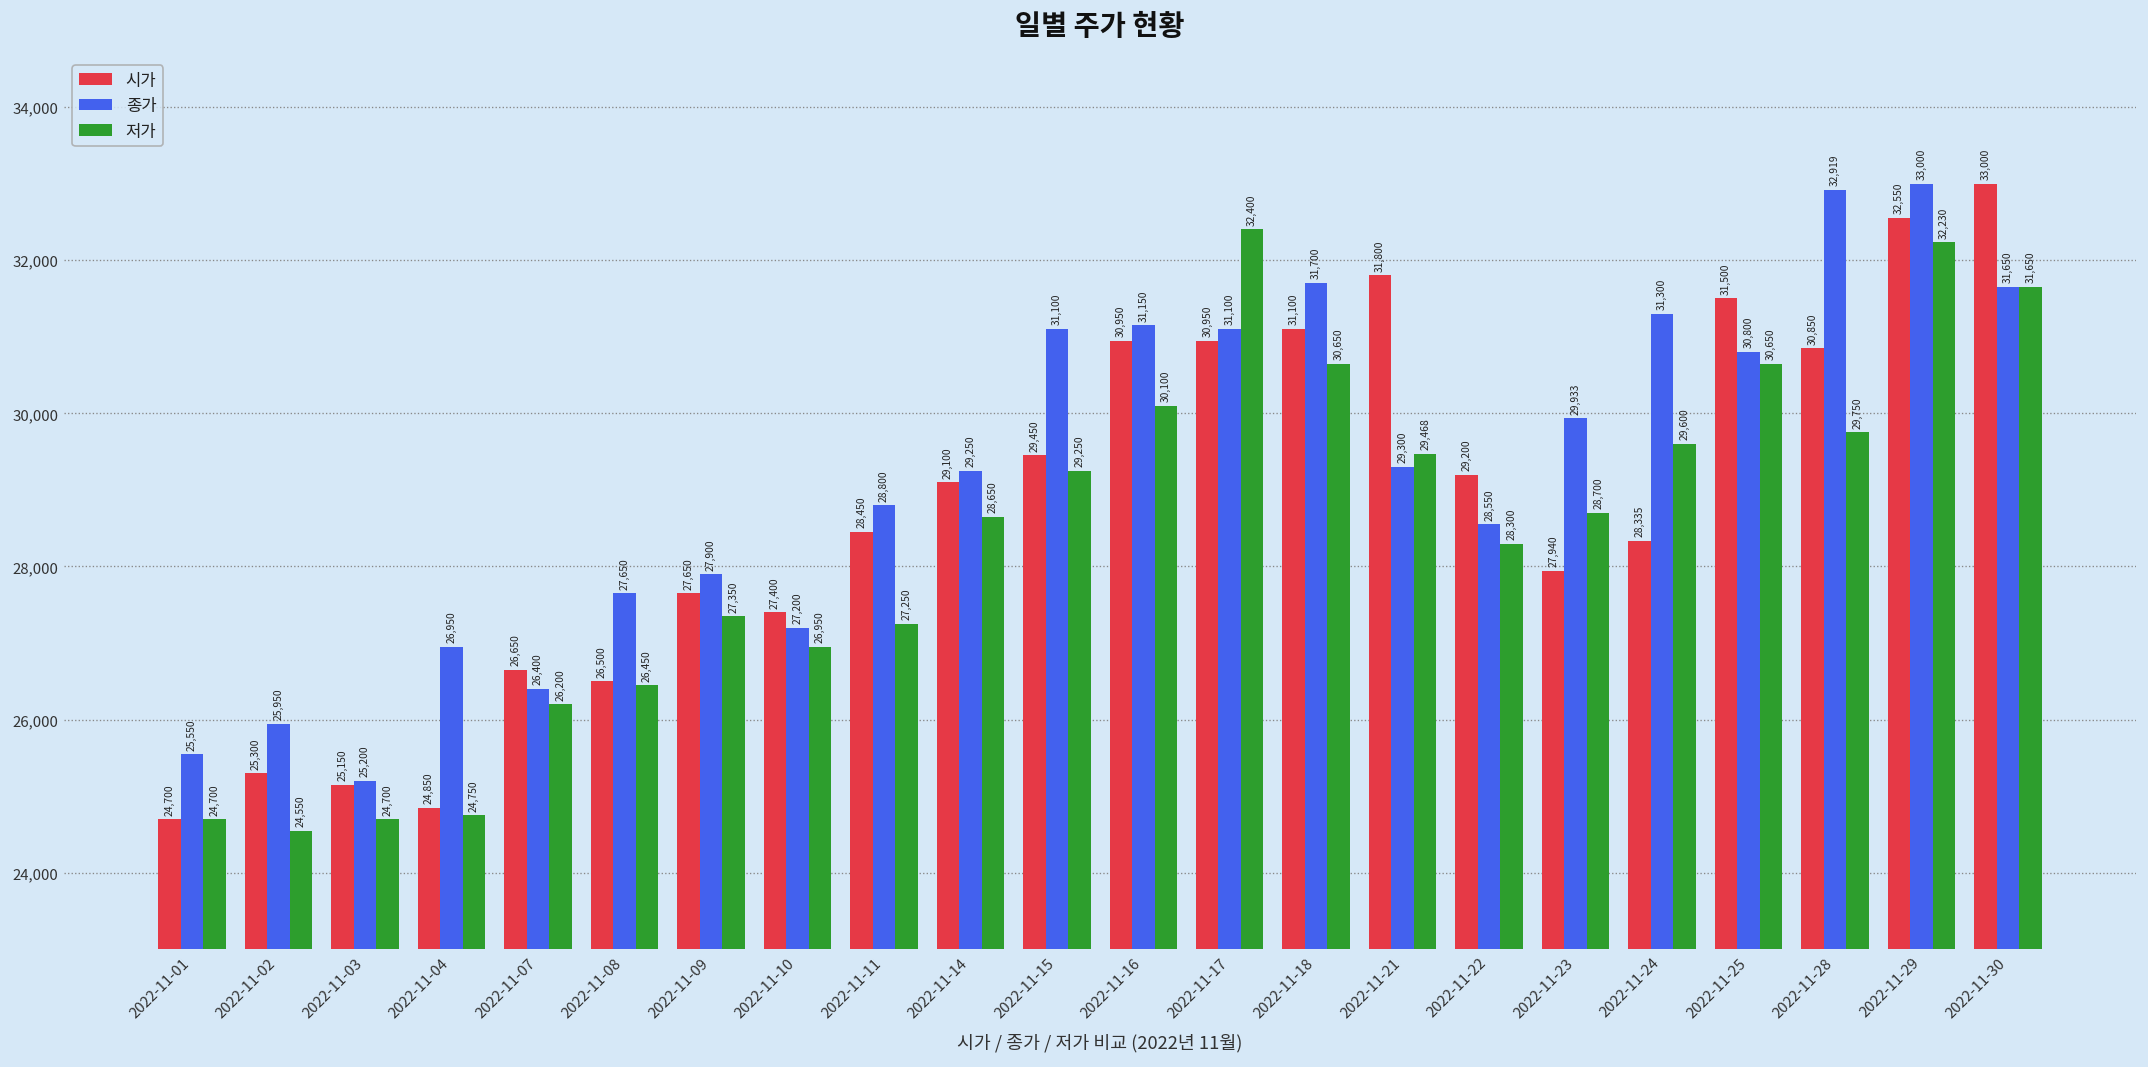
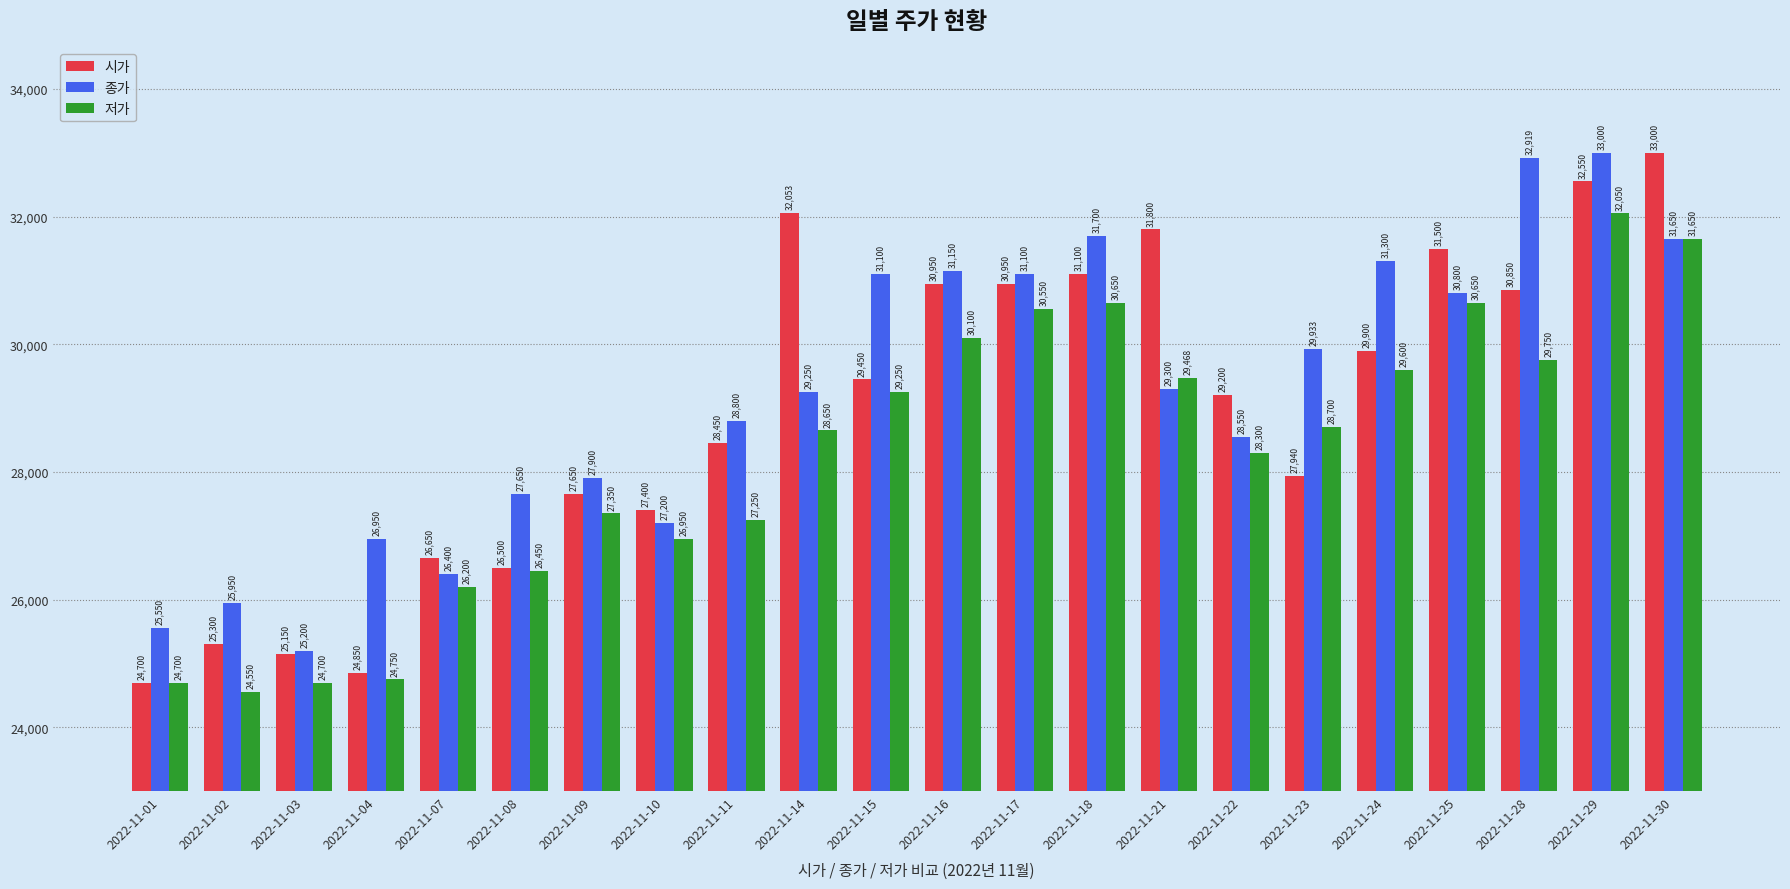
시가, 2022-11-14: 29,100 -> 32,053
저가, 2022-11-17: 32,400 -> 30,550
시가, 2022-11-24: 28,335 -> 29,900
저가, 2022-11-29: 32,230 -> 32,050
